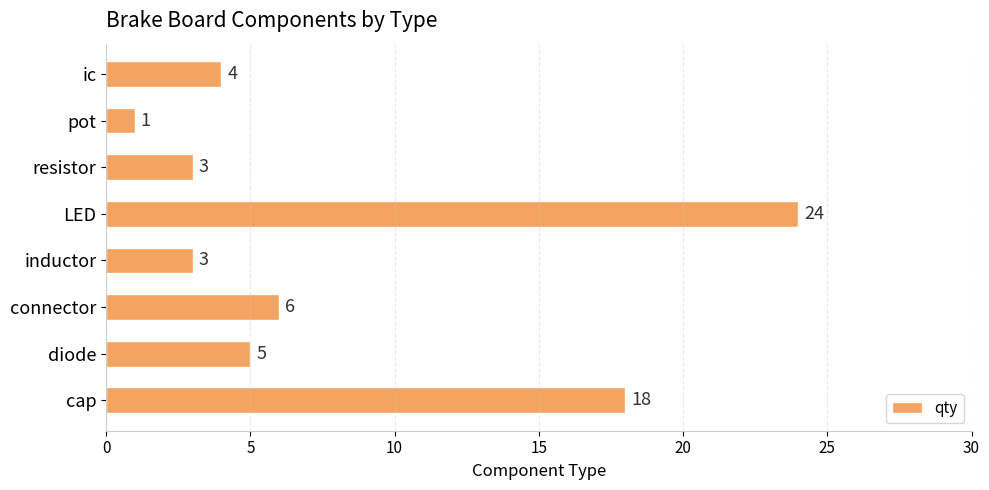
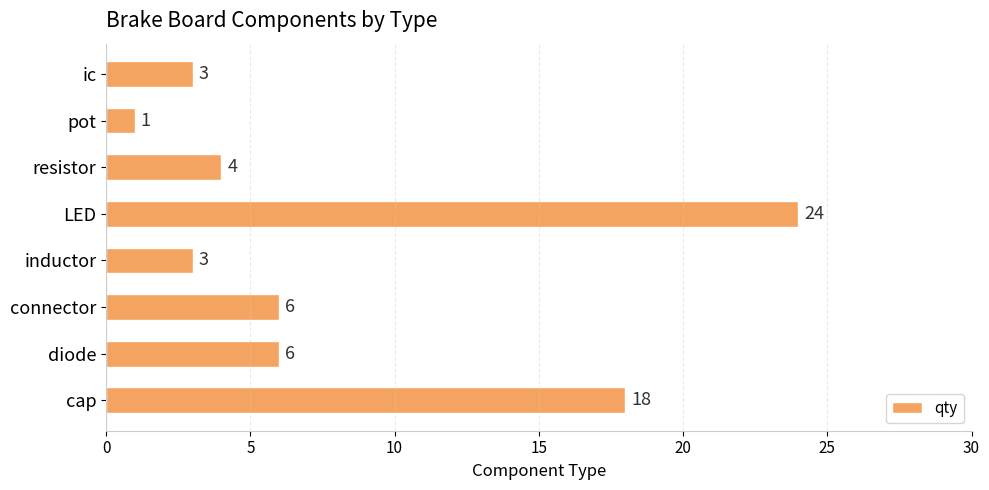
ic: 4 -> 3
resistor: 3 -> 4
diode: 5 -> 6
